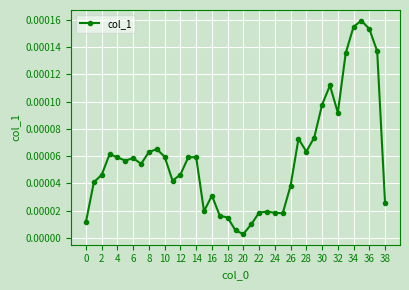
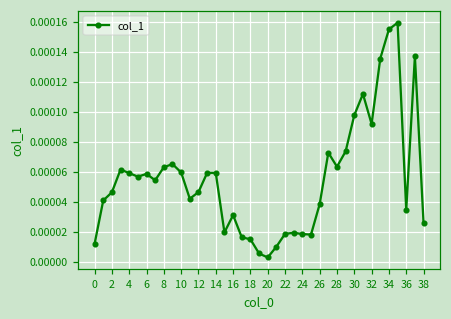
36: 0.000153 -> 0.000035
